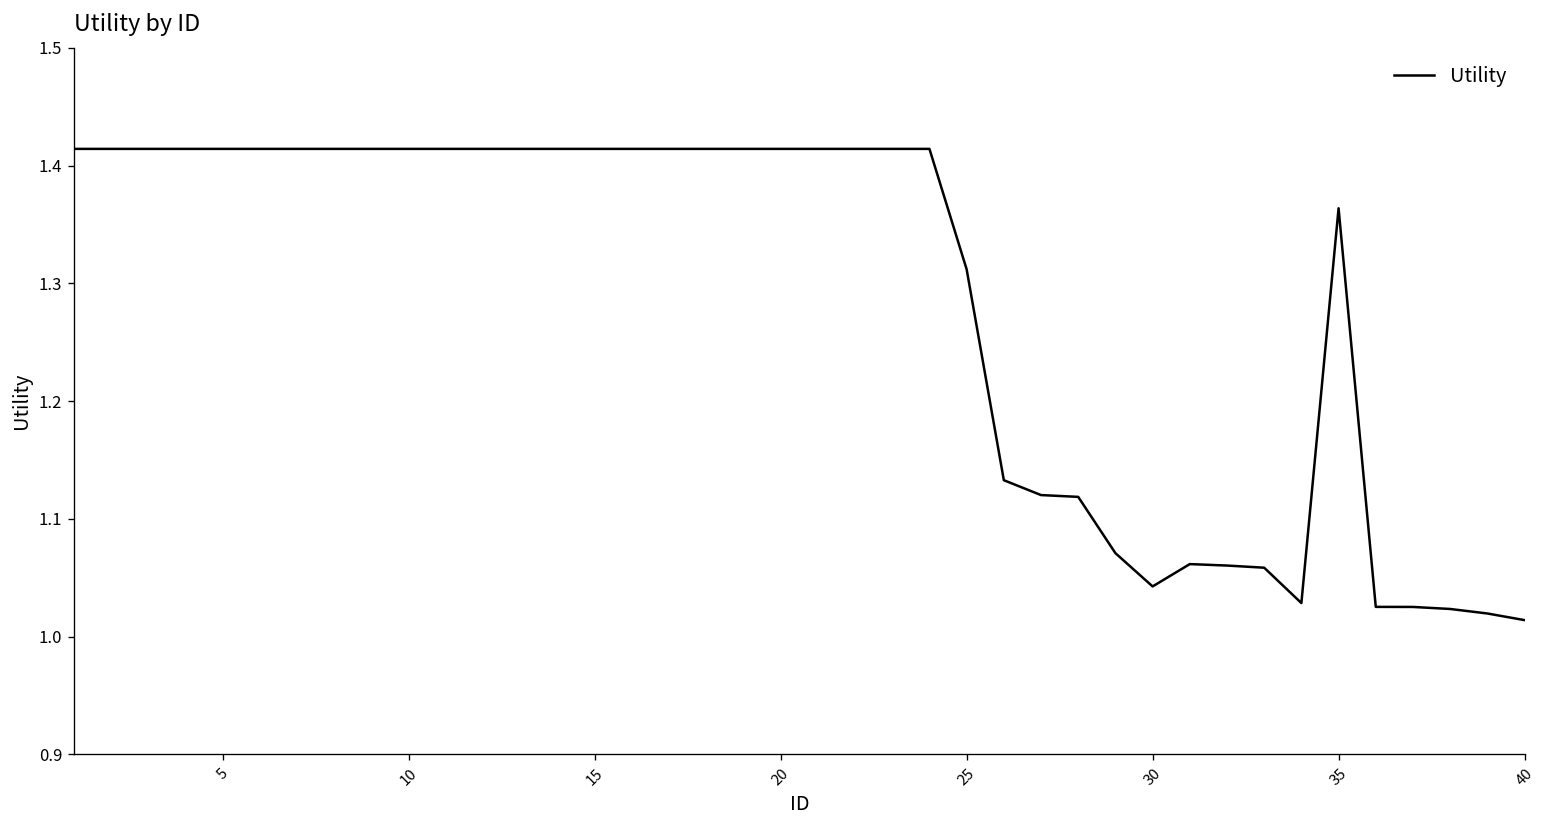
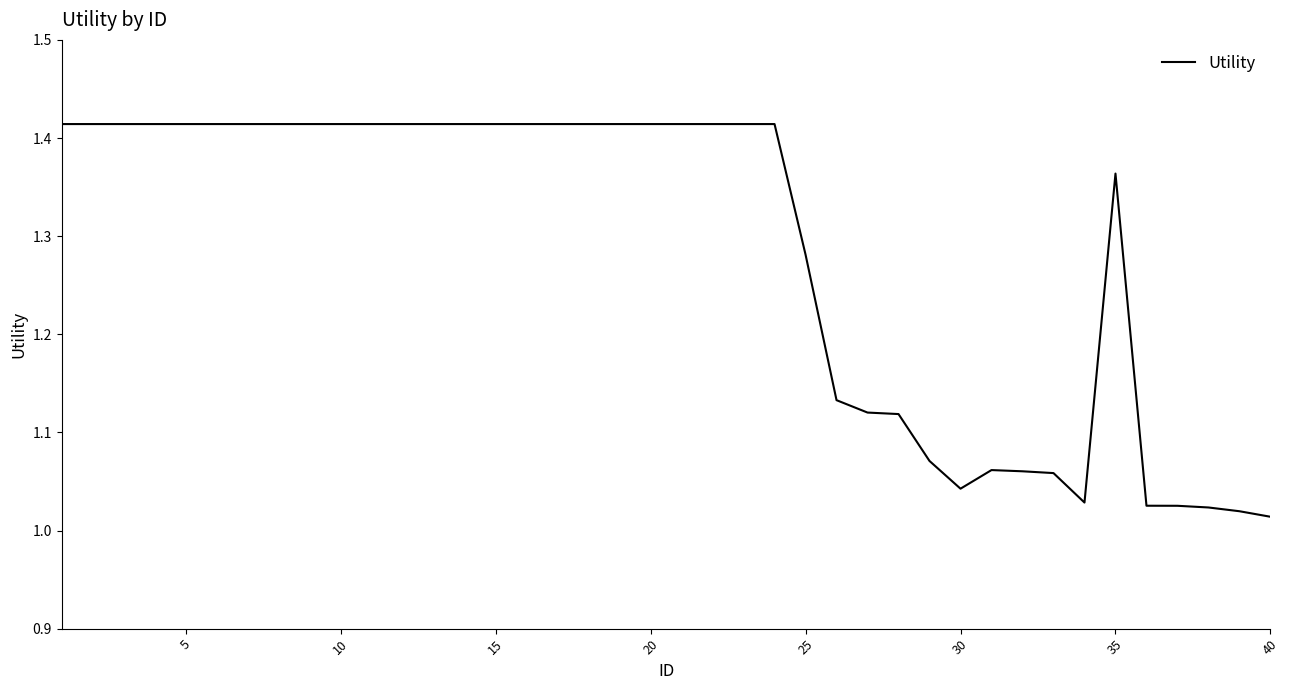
25: 1.31 -> 1.28
